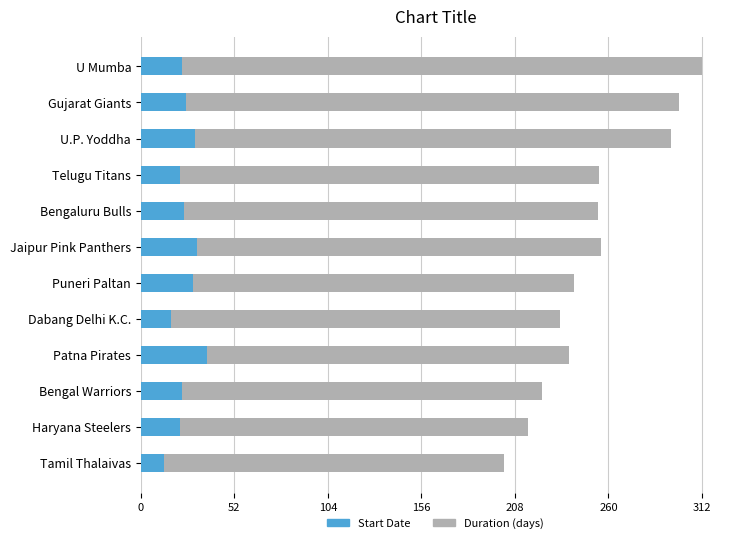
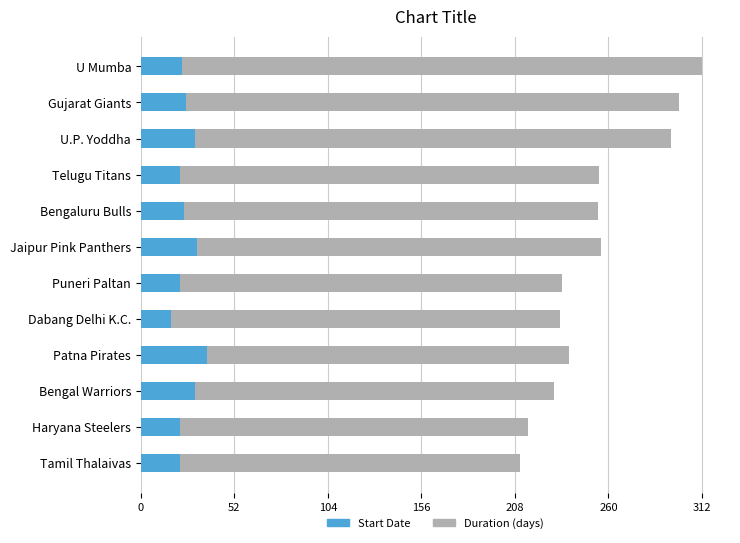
Start Date, Puneri Paltan: 29 -> 22
Start Date, Bengal Warriors: 23 -> 30
Start Date, Tamil Thalaivas: 13 -> 22
